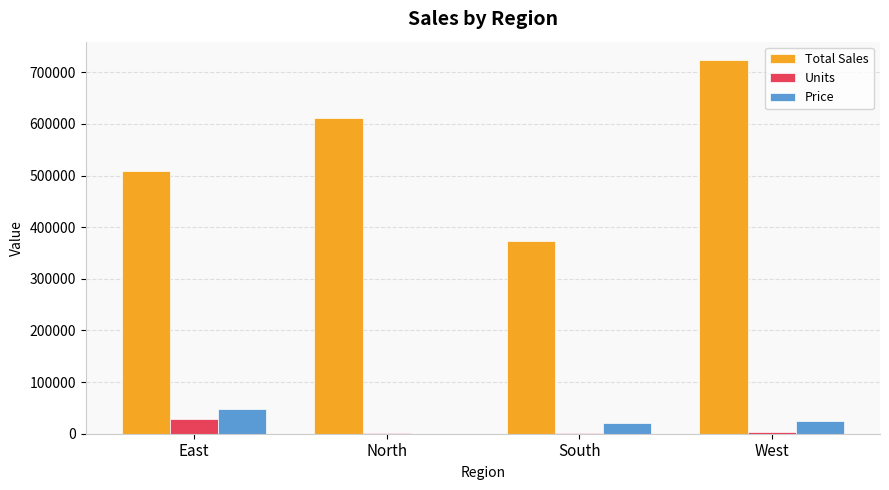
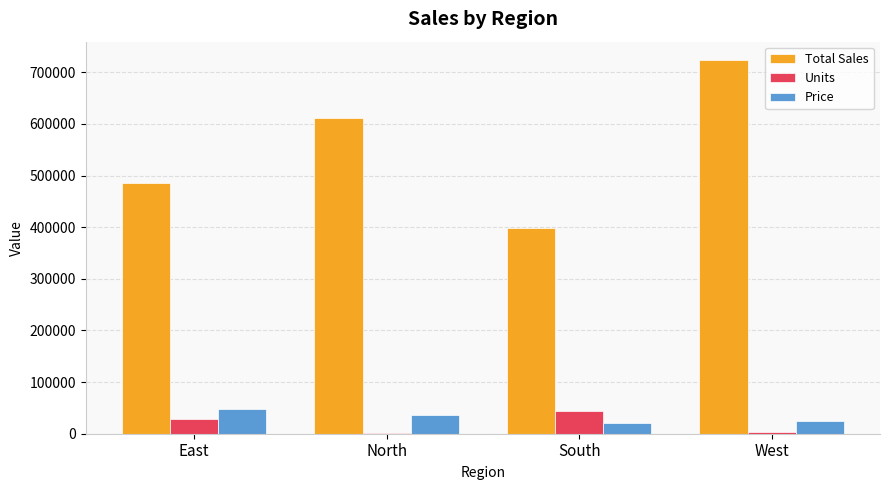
Total Sales, East: 510000 -> 490000
Price, North: 0 -> 40000
Total Sales, South: 370000 -> 400000
Units, South: 0 -> 40000
